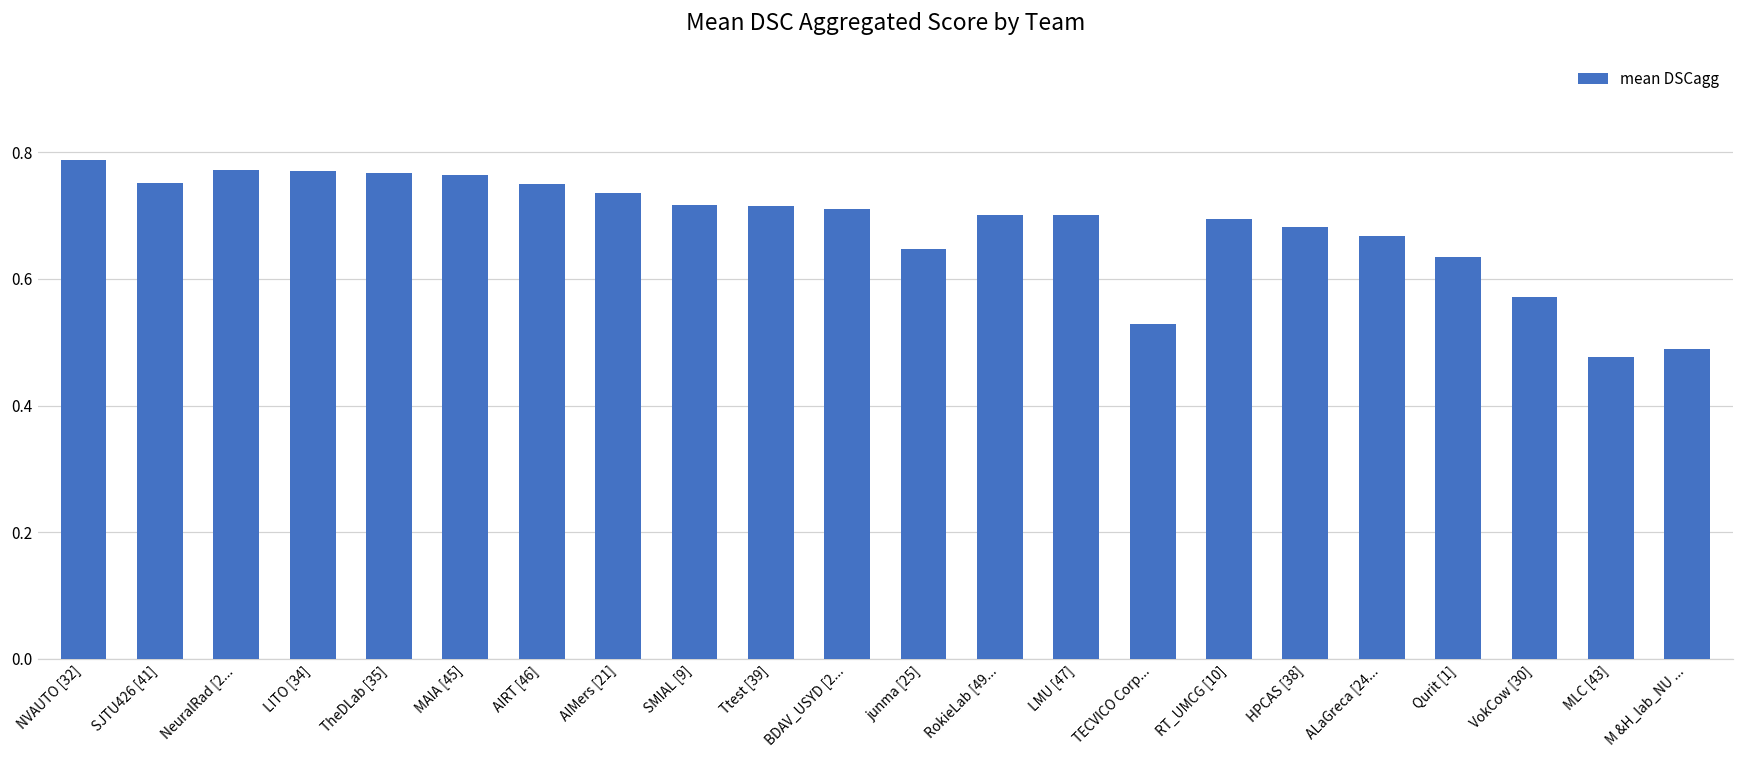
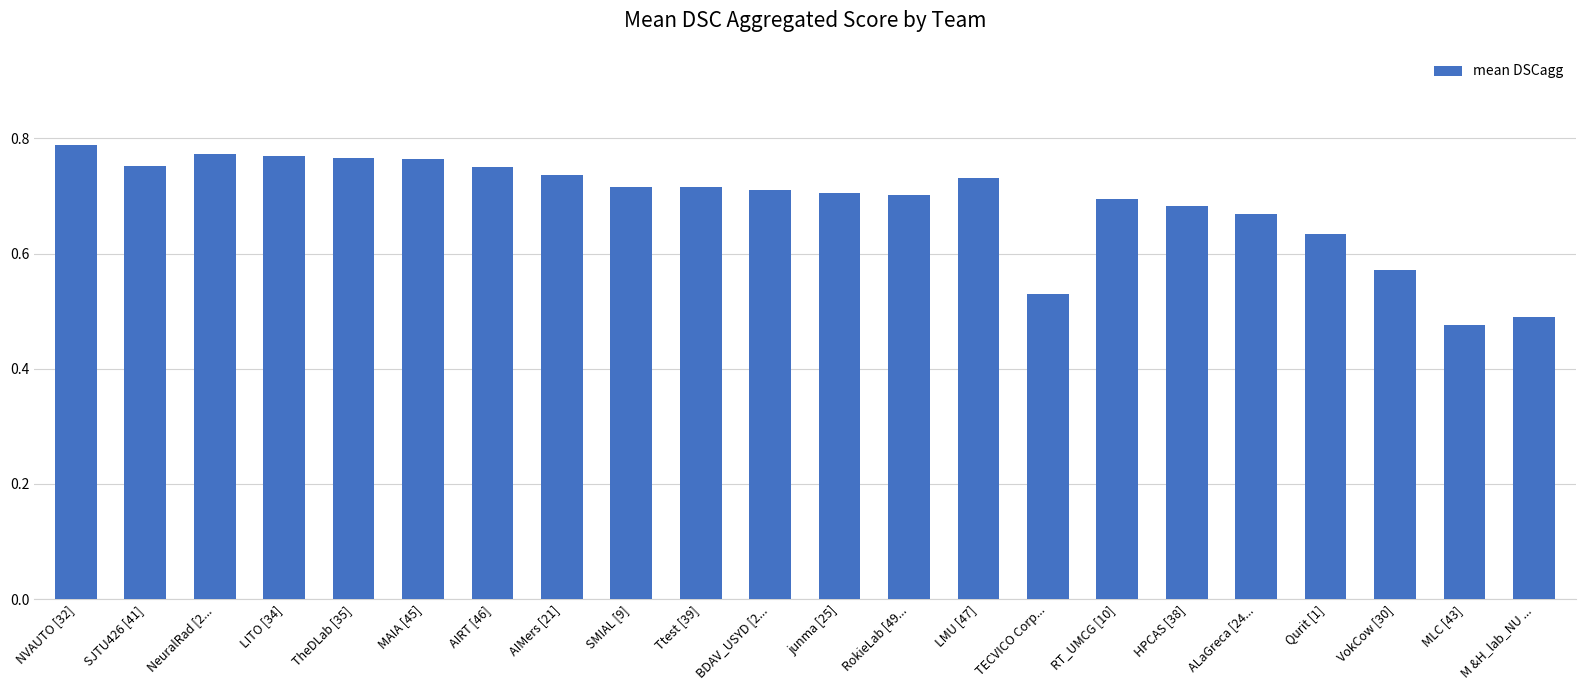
junma [25]: 0.65 -> 0.70
LMU [47]: 0.70 -> 0.73
